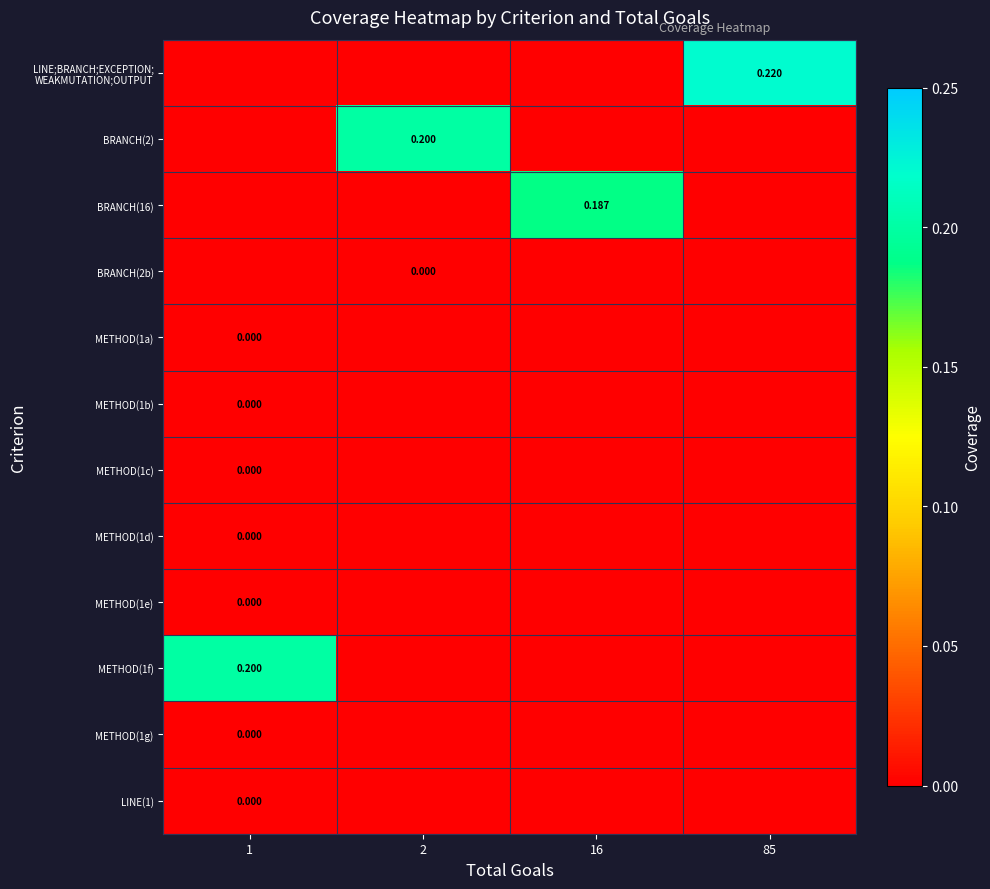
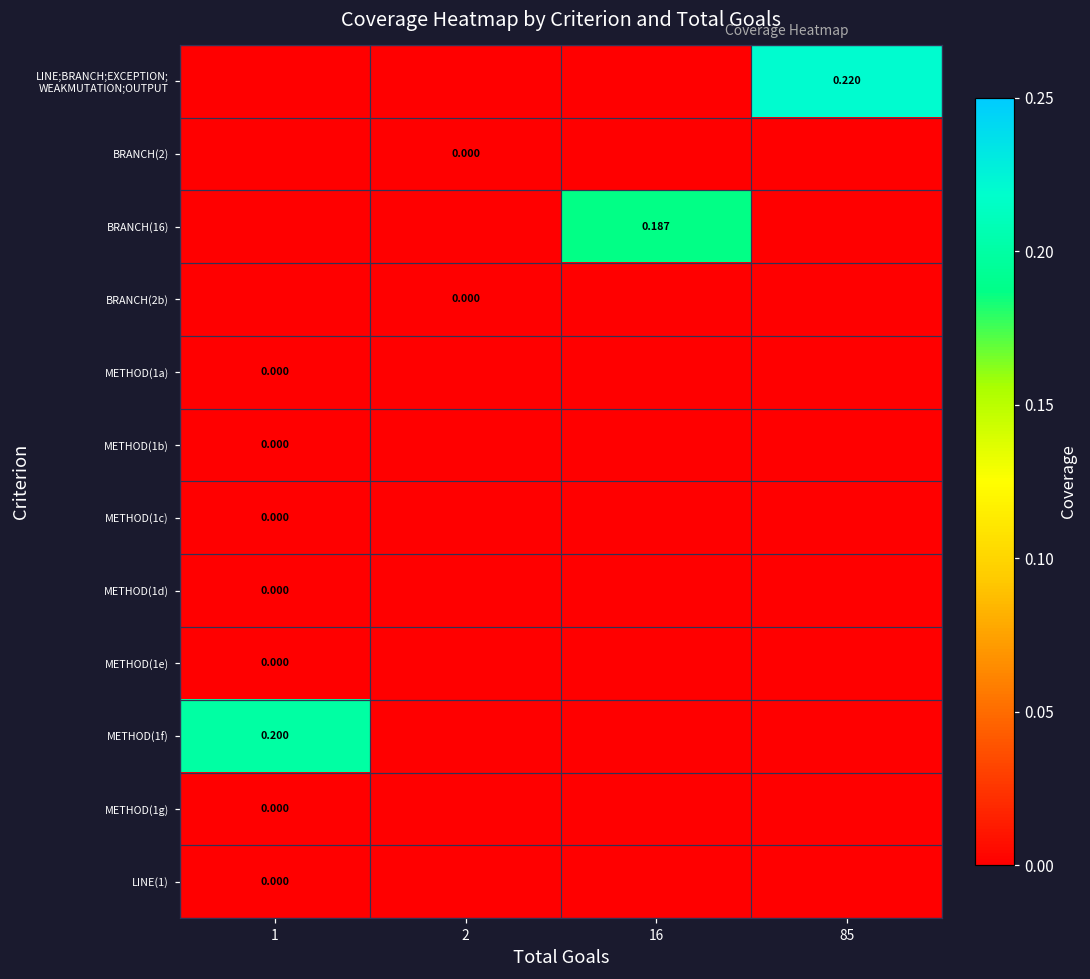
BRANCH(2), 2: 0.200 -> 0.000
